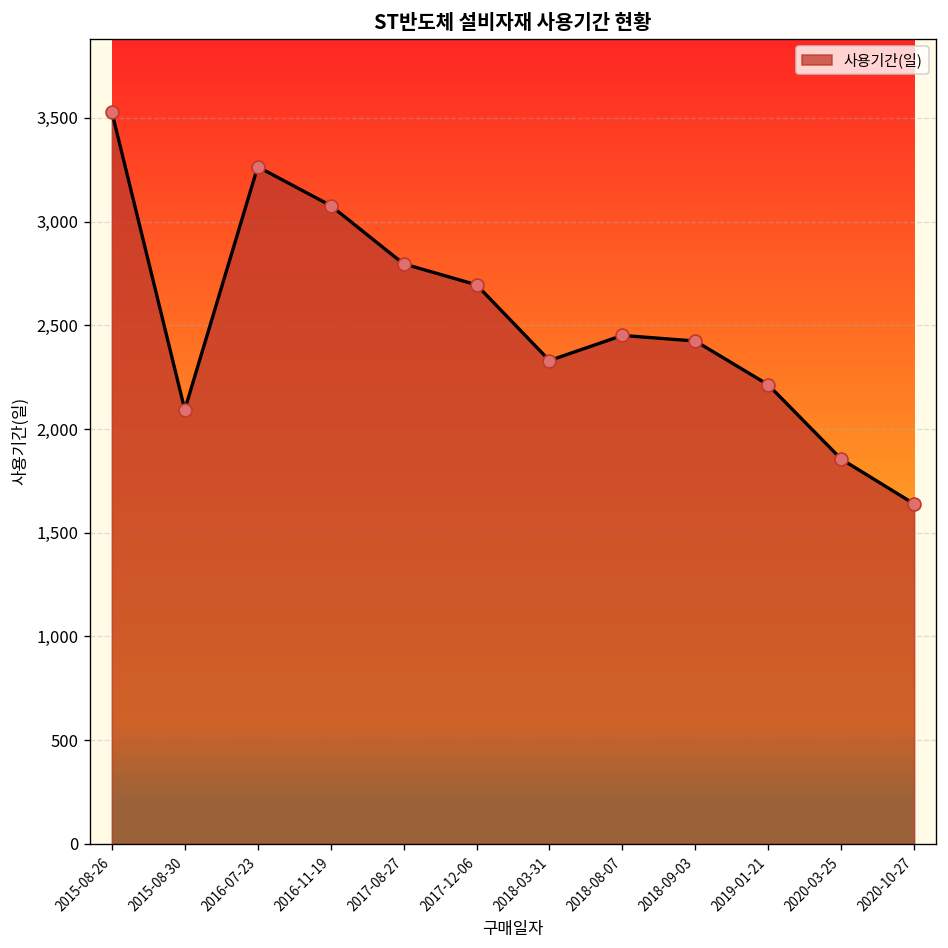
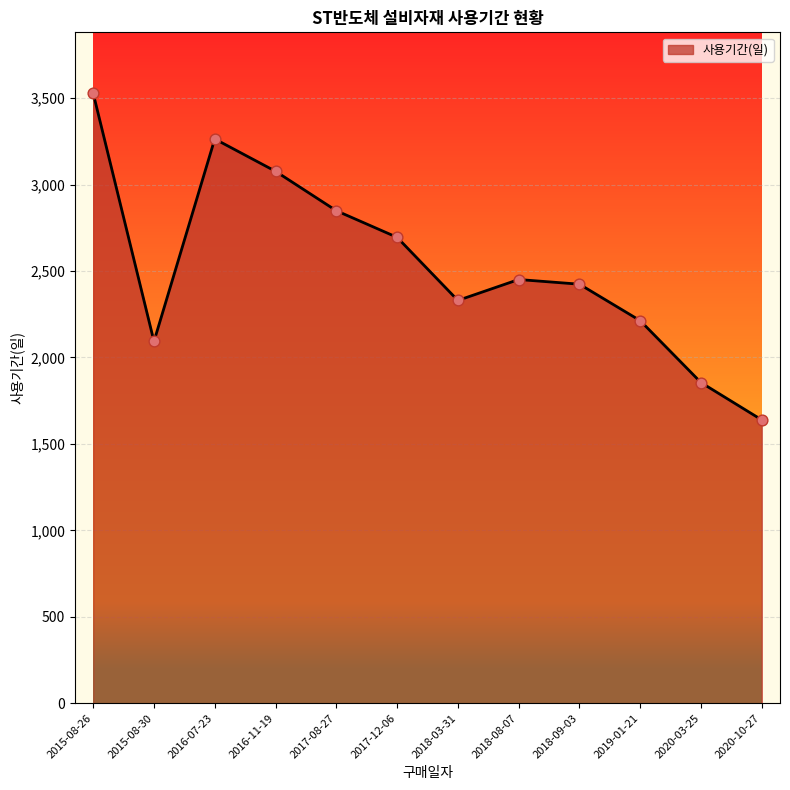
2017-08-27: 2,800 -> 2,850
